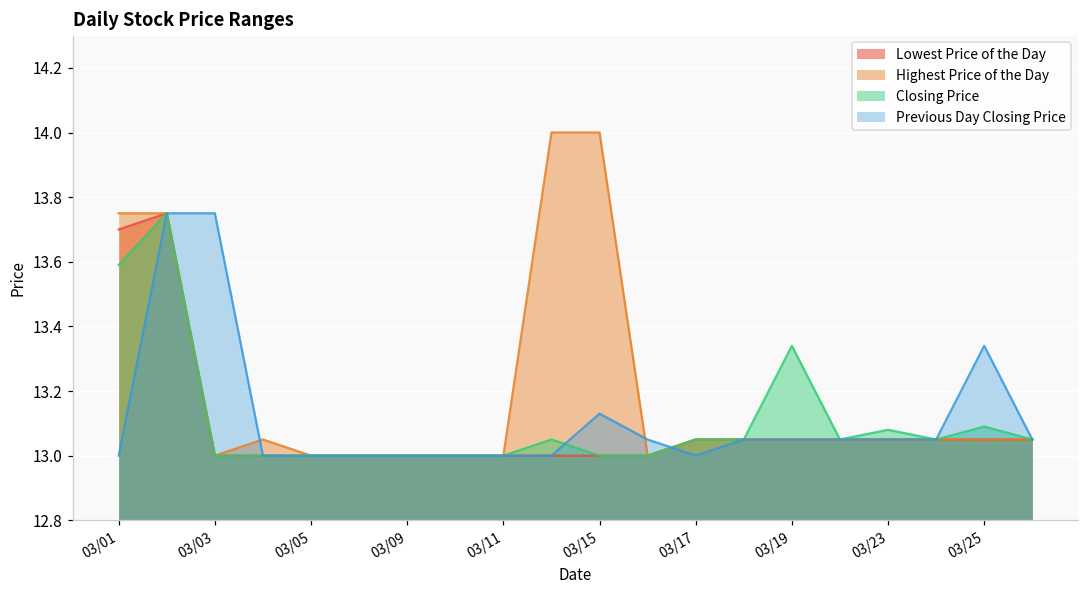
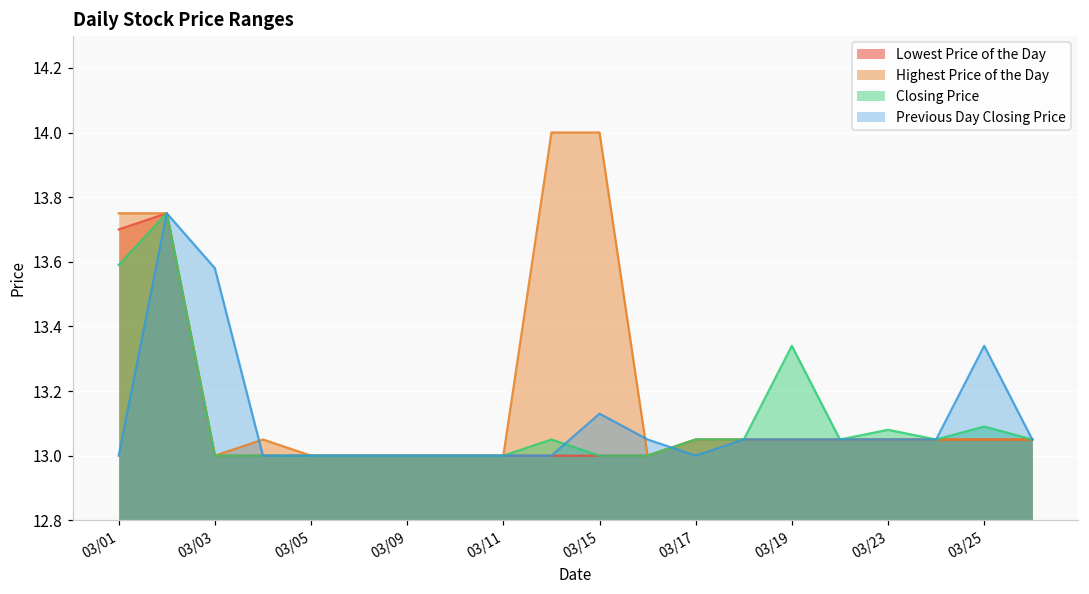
Previous Day Closing Price, 03/03: 13.75 -> 13.58
